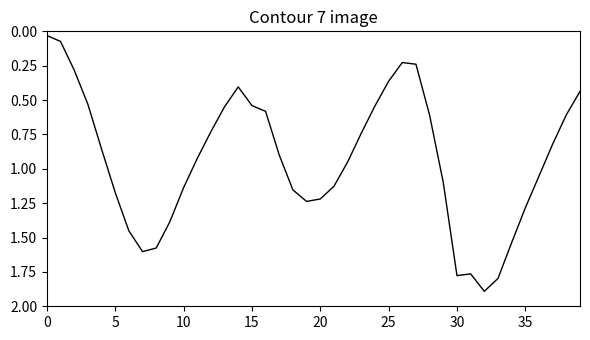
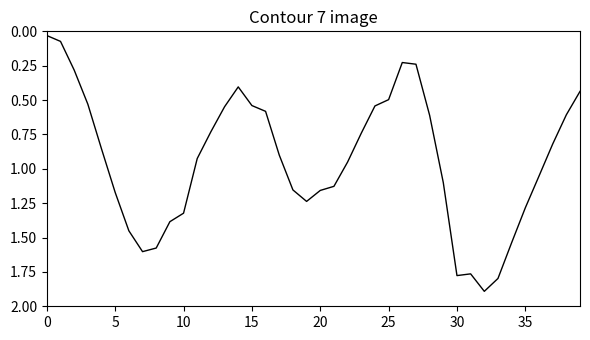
10: 1.14 -> 1.32
20: 1.22 -> 1.16
25: 0.36 -> 0.50
